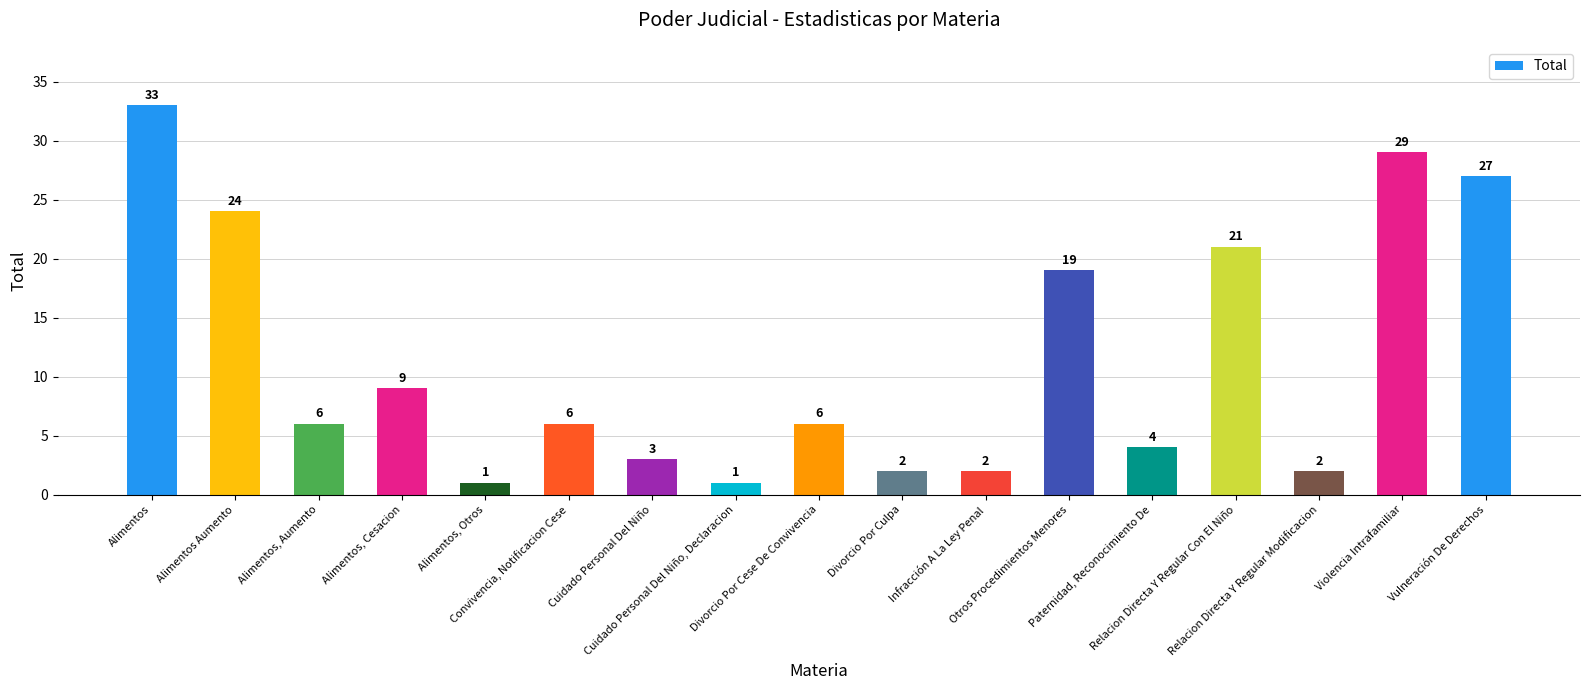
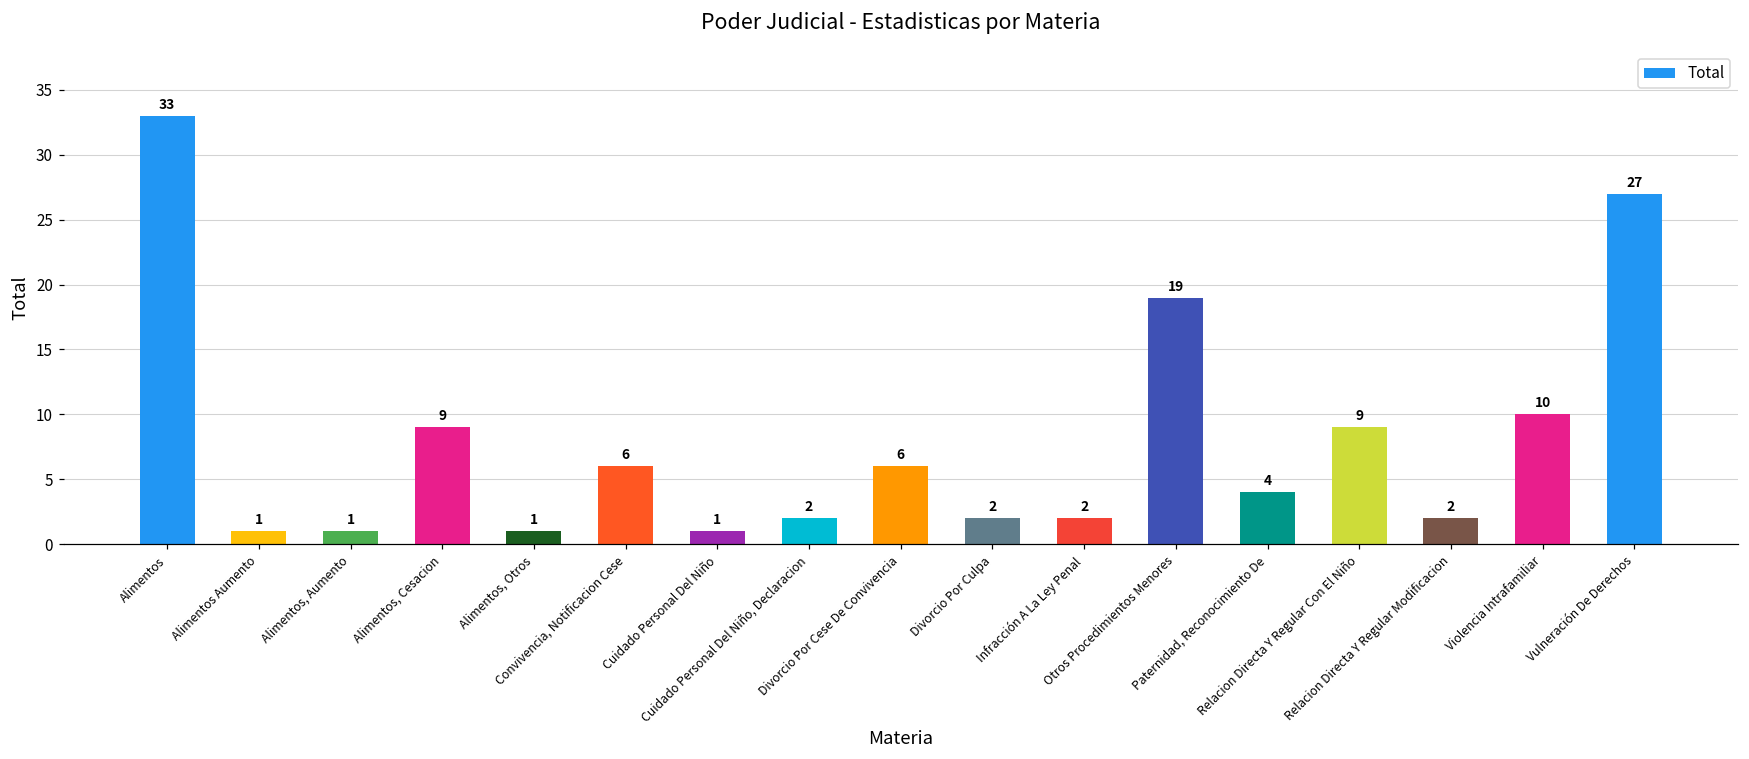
Alimentos Aumento: 24 -> 1
Alimentos, Aumento: 6 -> 1
Cuidado Personal Del Niño: 3 -> 1
Cuidado Personal Del Niño, Declaracion: 1 -> 2
Relacion Directa Y Regular Con El Niño: 21 -> 9
Violencia Intrafamiliar: 29 -> 10
